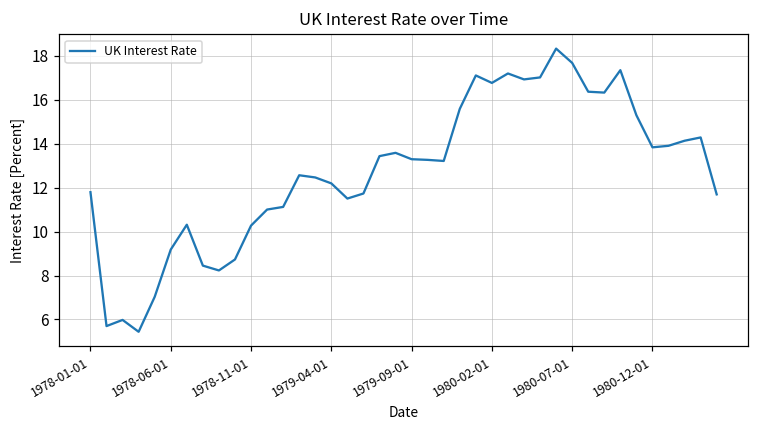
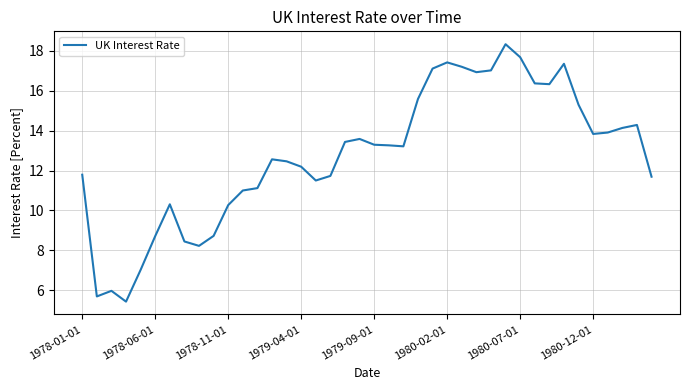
1978-06-01: 9.2 -> 8.7
1980-02-01: 16.8 -> 17.4
